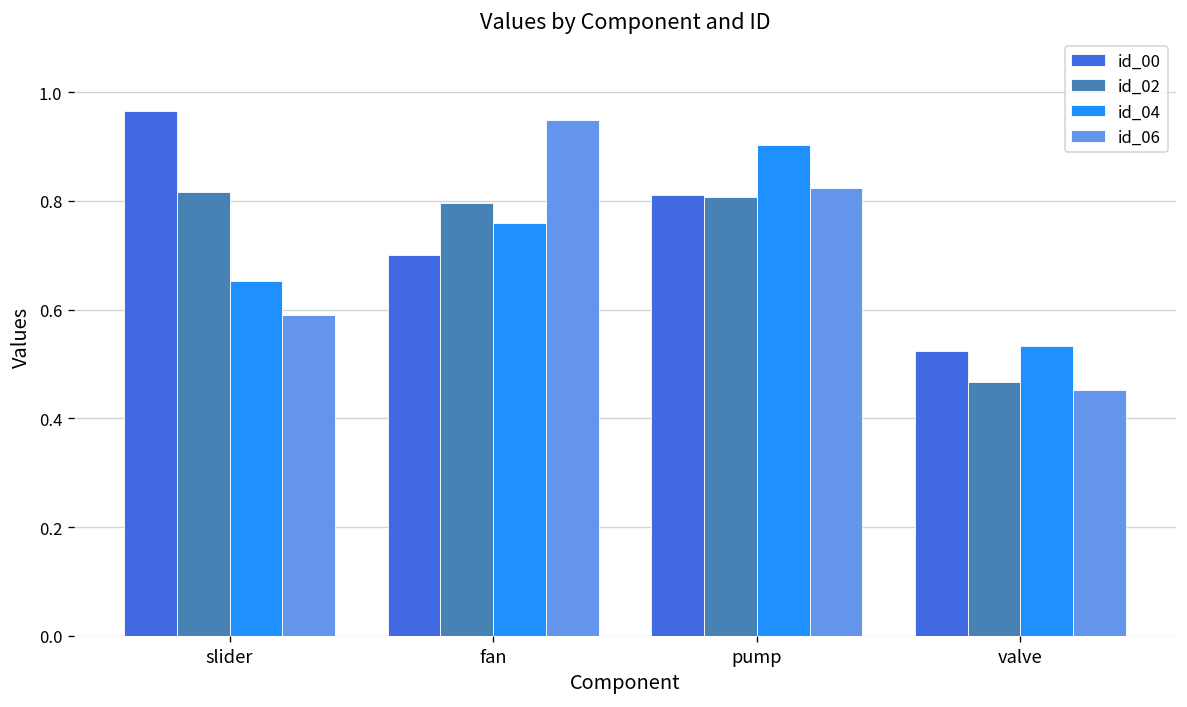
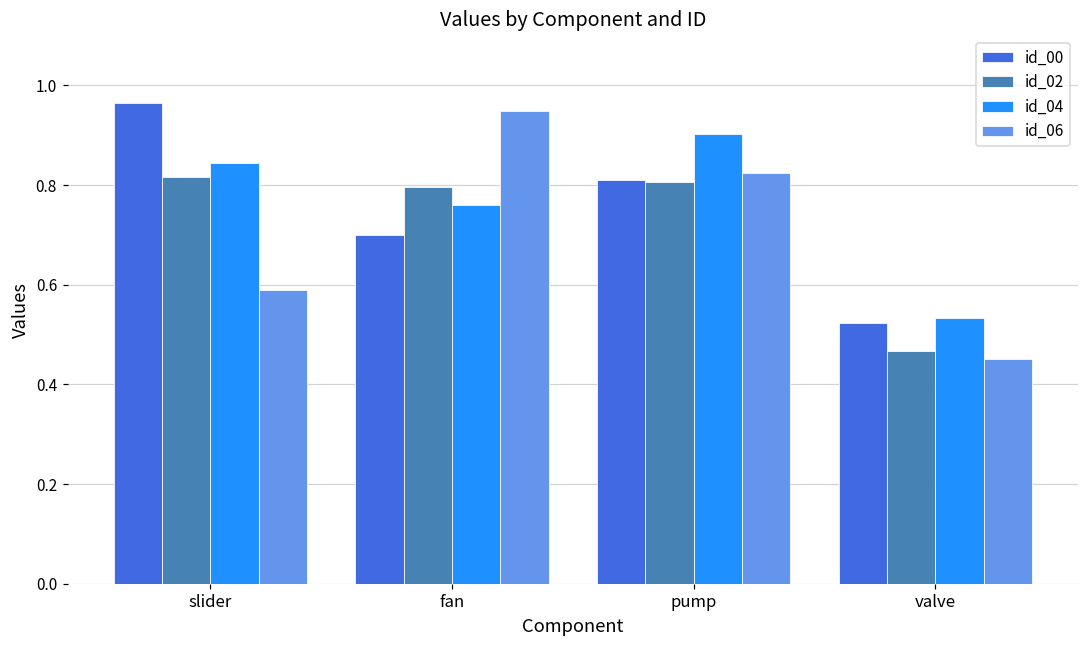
id_04, slider: 0.65 -> 0.84
